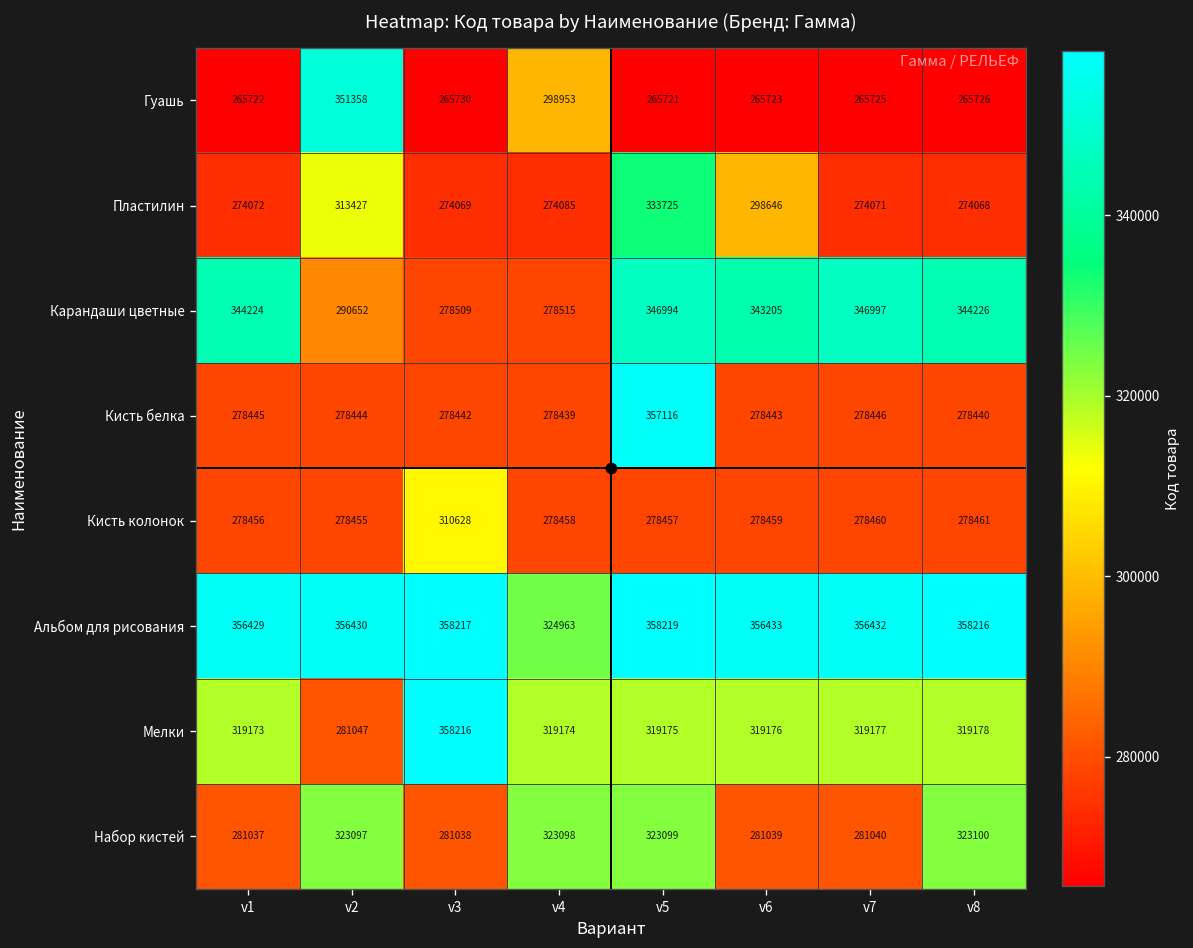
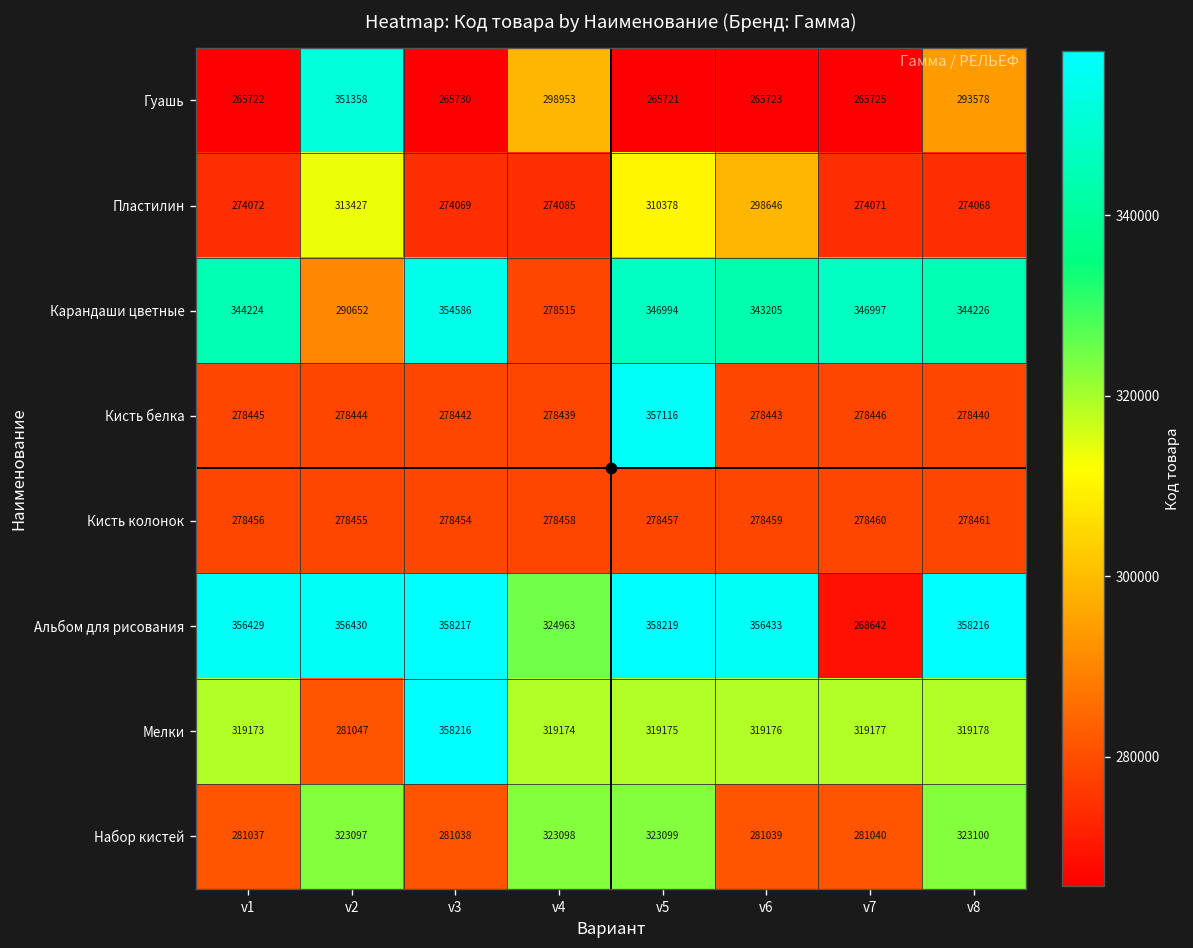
Гуашь, v8: 265726 -> 293578
Пластилин, v5: 333725 -> 310378
Карандаши цветные, v3: 278509 -> 354586
Кисть колонок, v3: 310628 -> 278454
Альбом для рисования, v7: 356432 -> 268642
